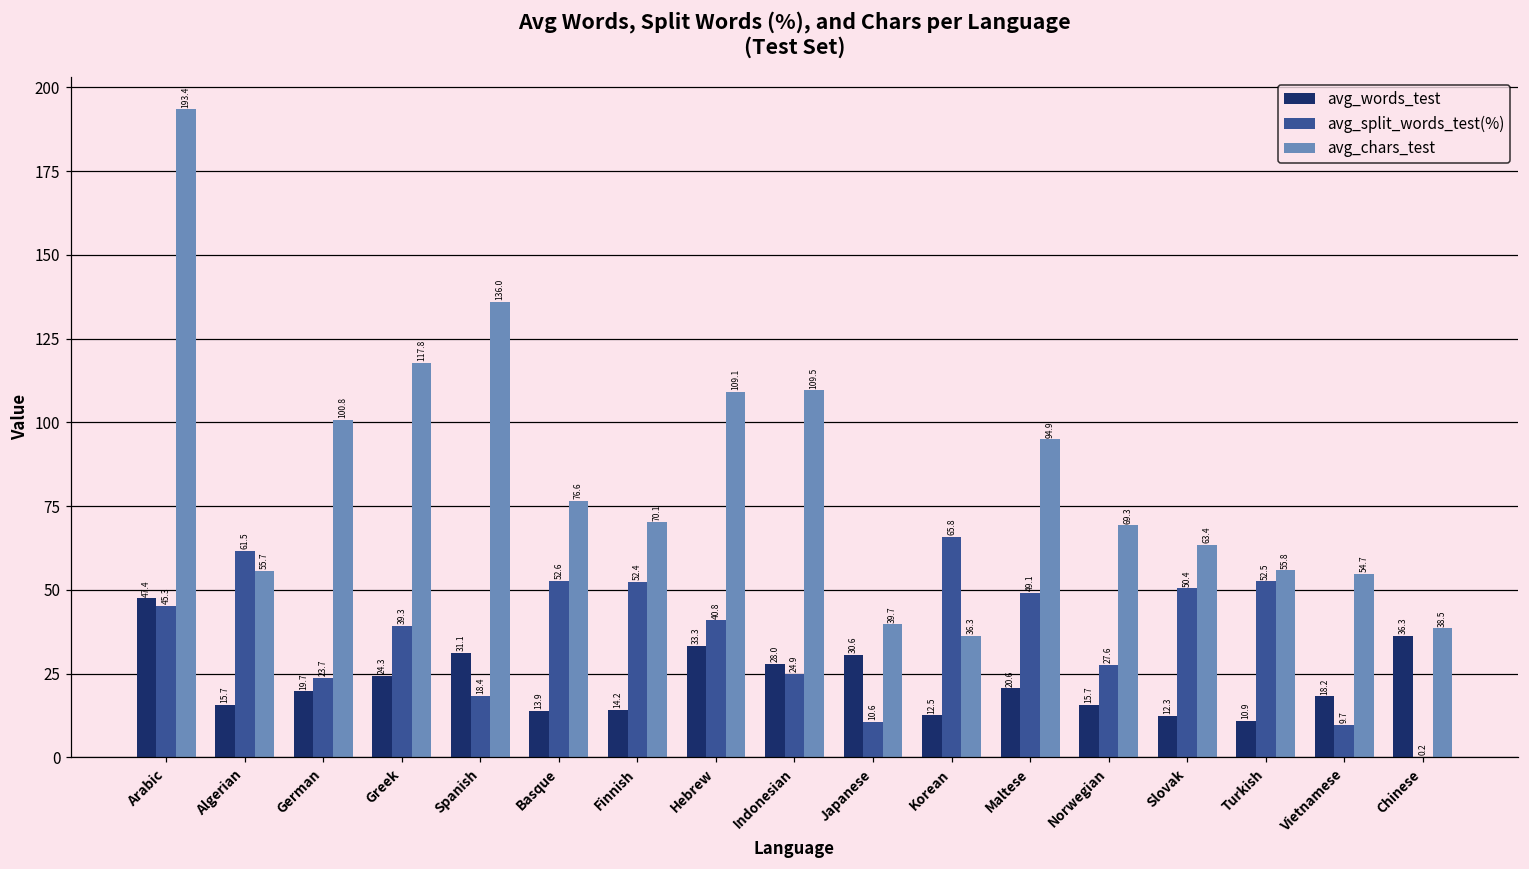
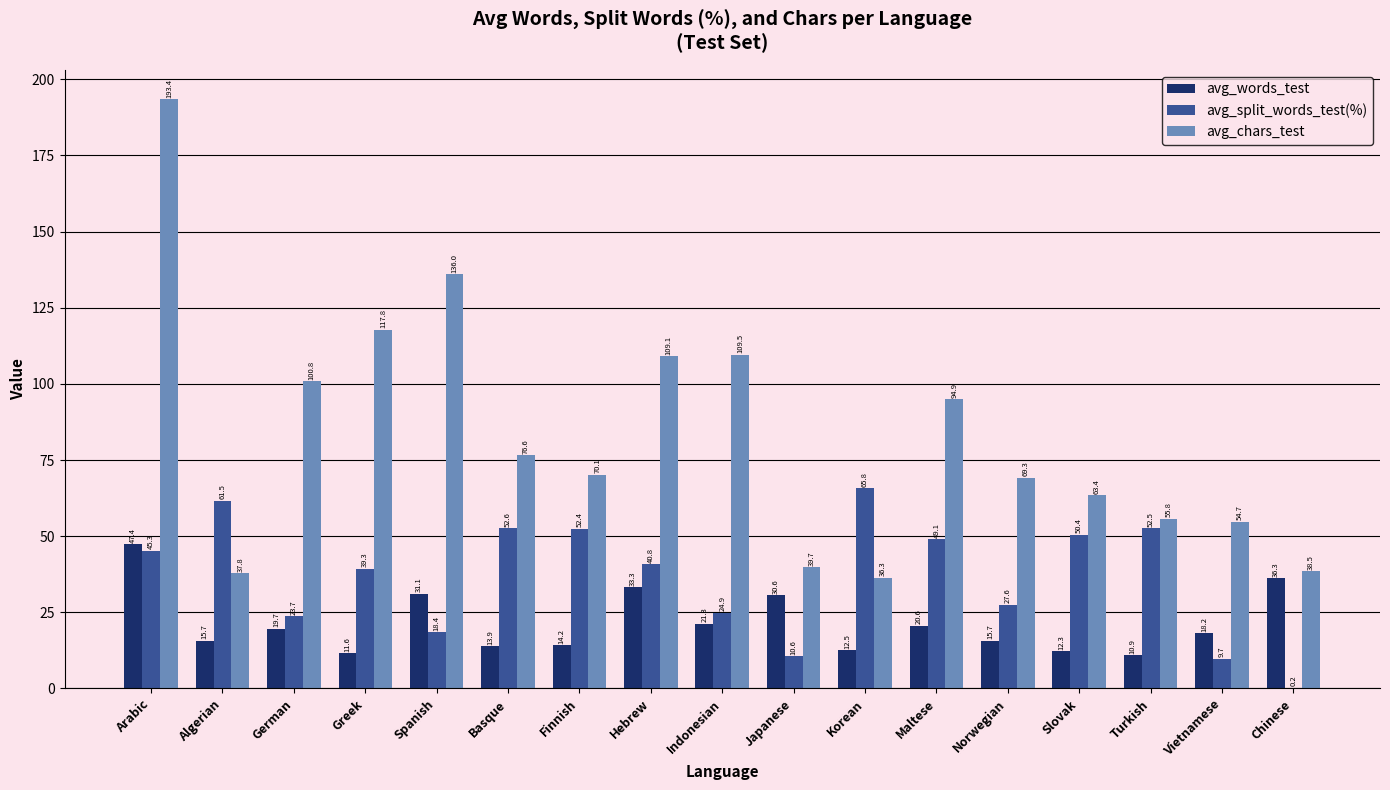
avg_chars_test, Algerian: 55.7 -> 37.8
avg_words_test, Greek: 24.3 -> 11.6
avg_words_test, Indonesian: 28.0 -> 21.3
